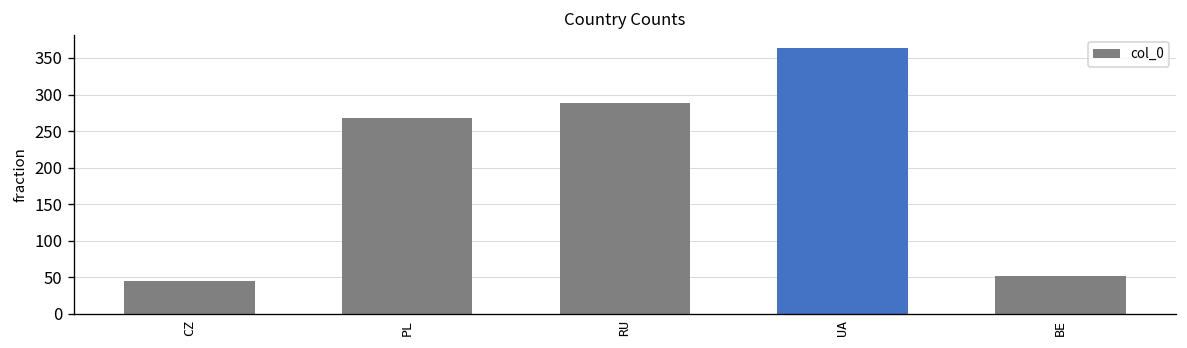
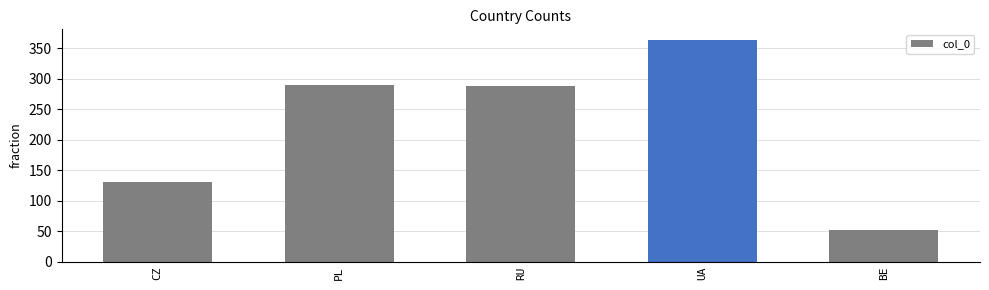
CZ: 50 -> 130
PL: 270 -> 290
